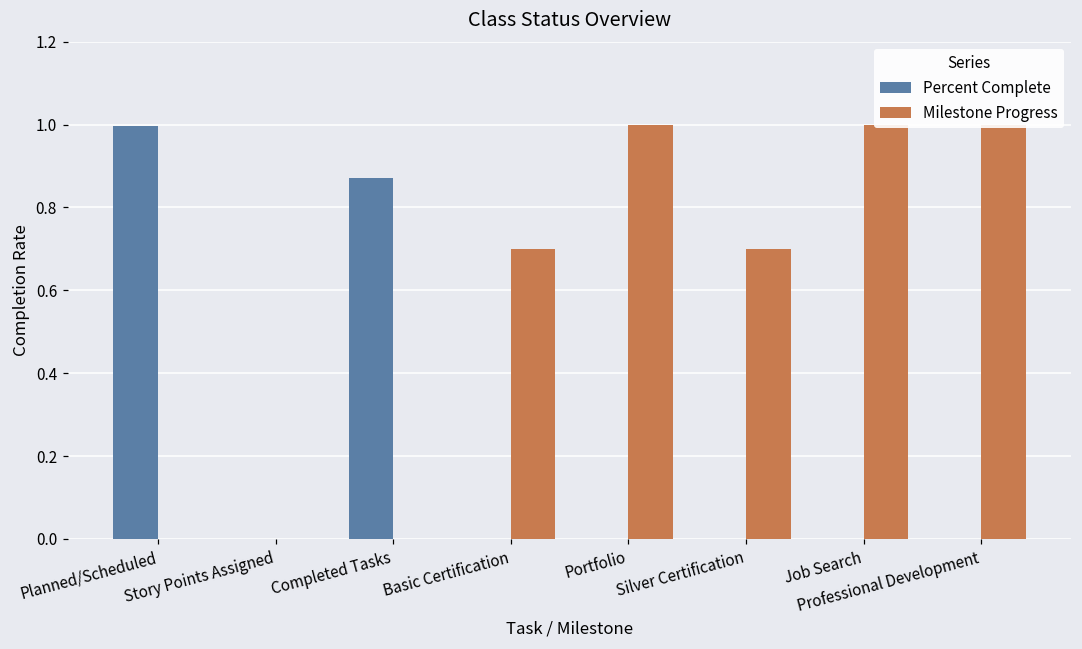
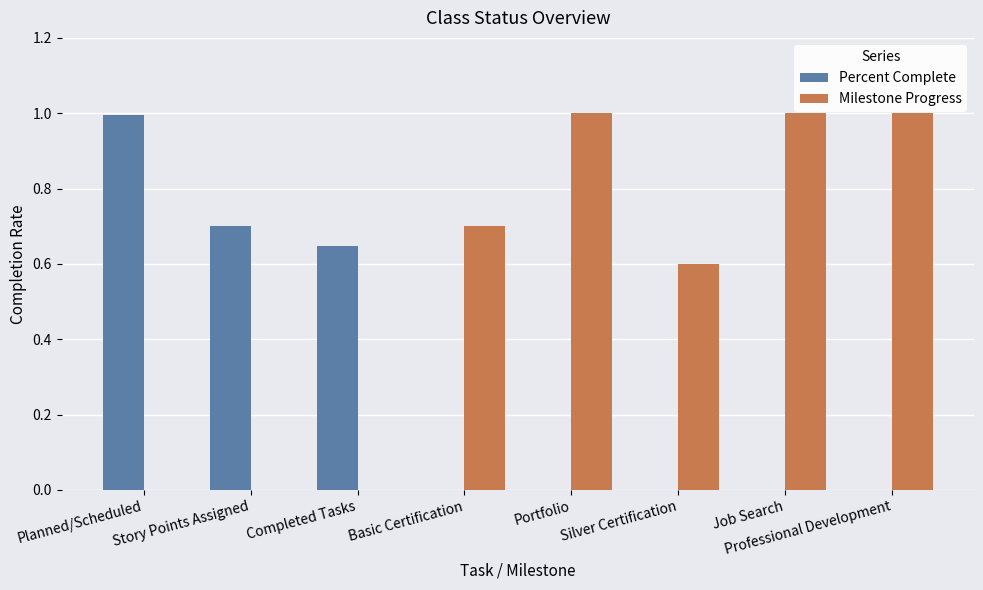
Percent Complete, Story Points Assigned: 0.0 -> 0.7
Percent Complete, Completed Tasks: 0.87 -> 0.65
Milestone Progress, Silver Certification: 0.7 -> 0.6
